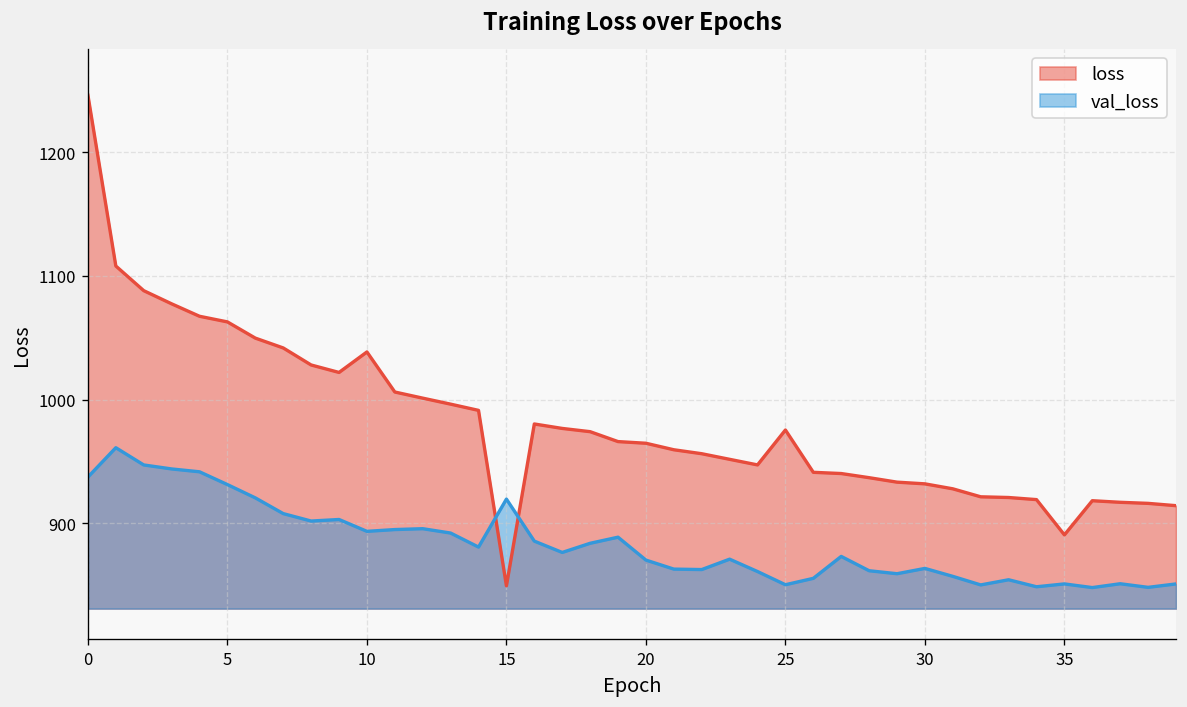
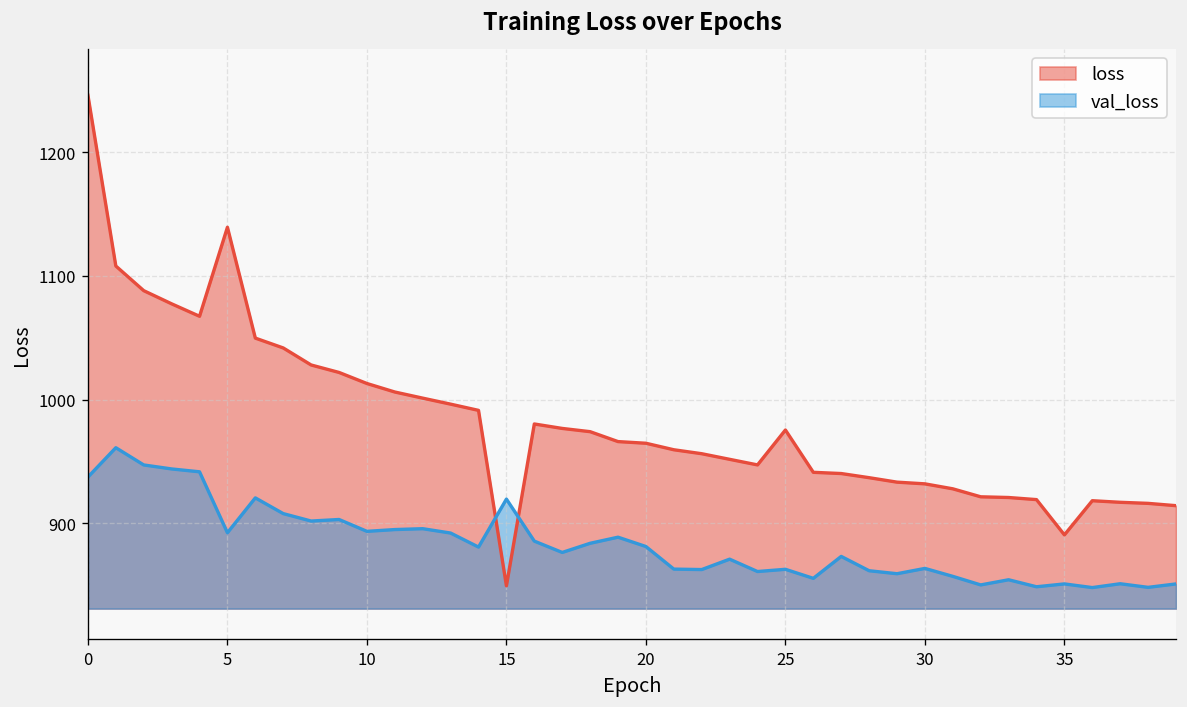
loss, 5: 1063 -> 1139
val_loss, 5: 931 -> 893
loss, 10: 1039 -> 1013
val_loss, 20: 870 -> 881
val_loss, 25: 851 -> 863
